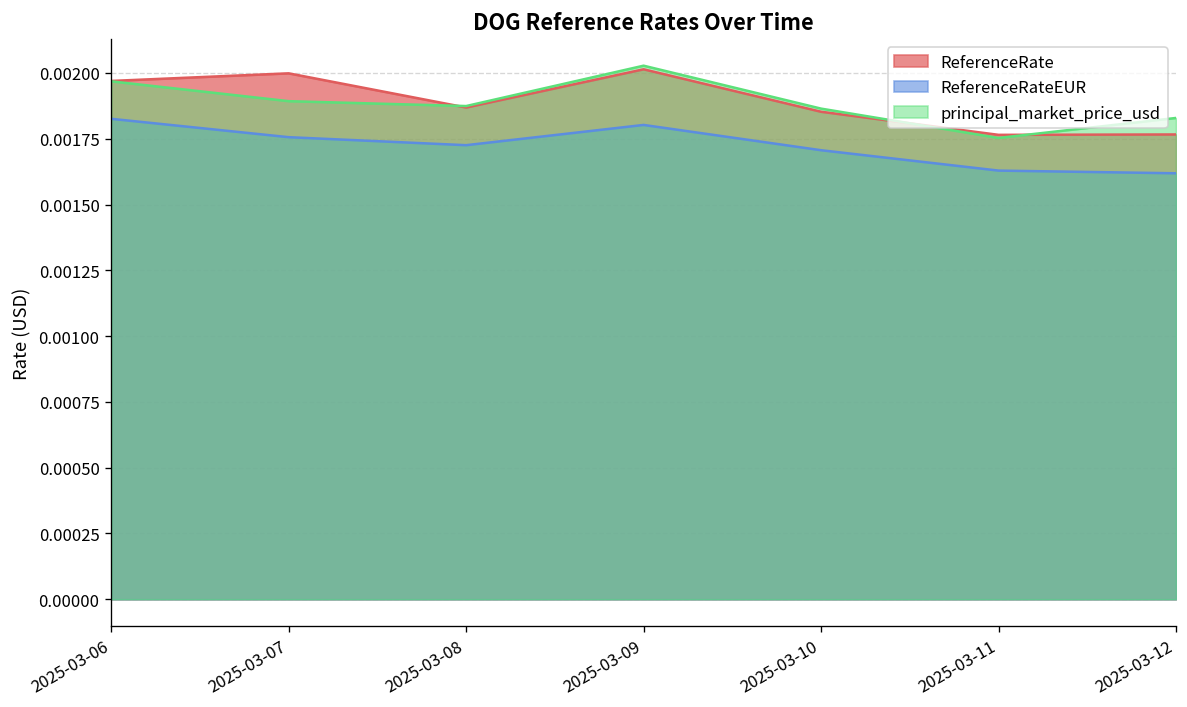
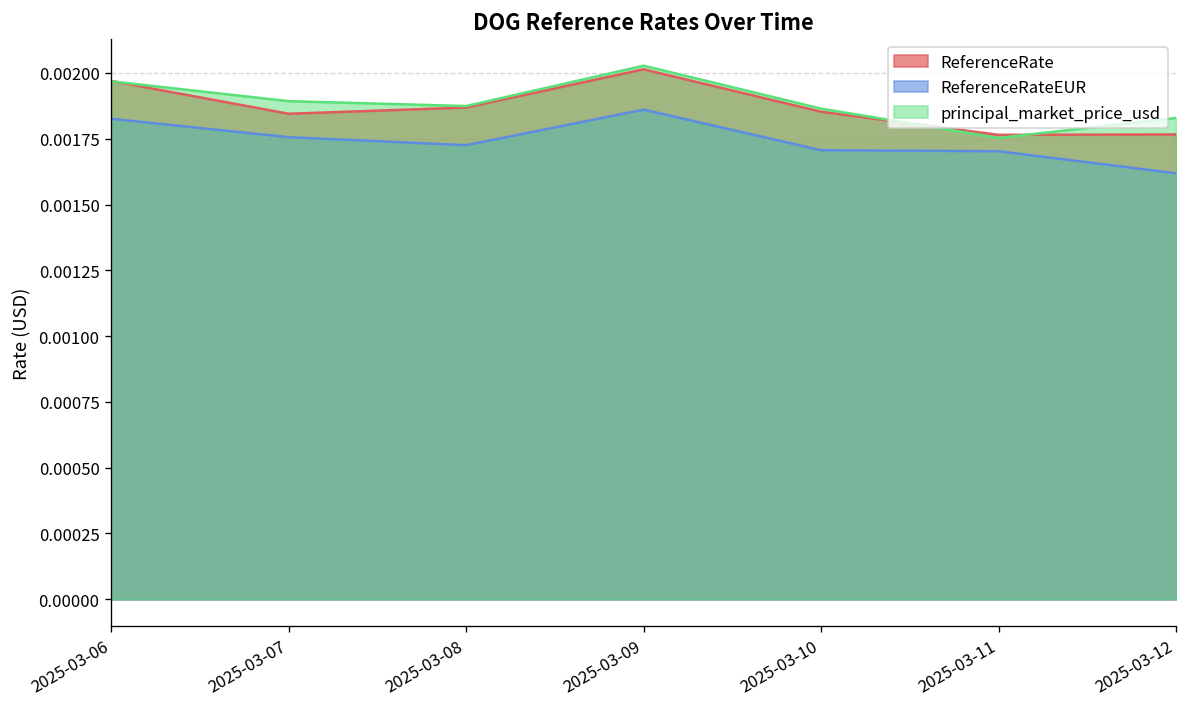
ReferenceRate, 2025-03-07: 0.00200 -> 0.00184
ReferenceRateEUR, 2025-03-09: 0.00180 -> 0.00186
ReferenceRateEUR, 2025-03-11: 0.00163 -> 0.00170
